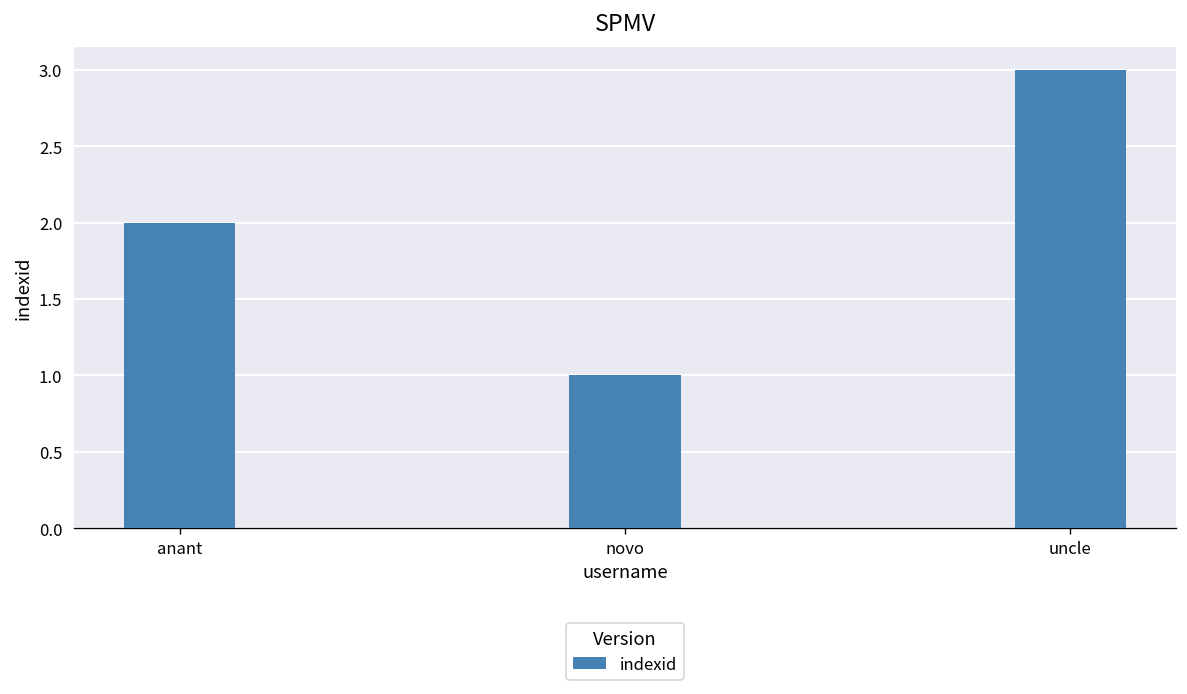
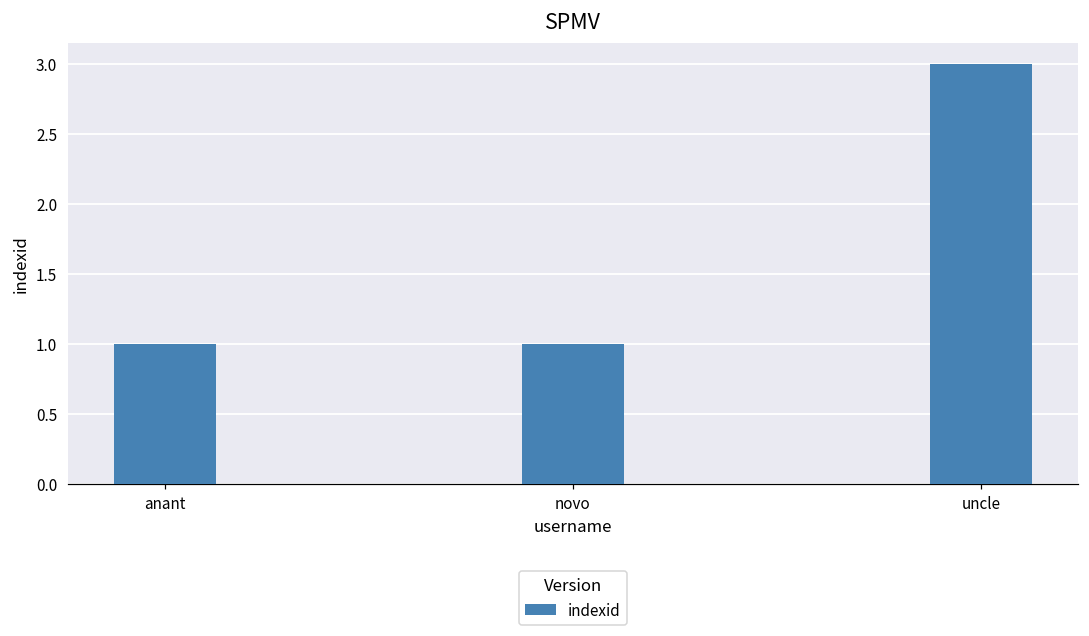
anant: 2 -> 1
